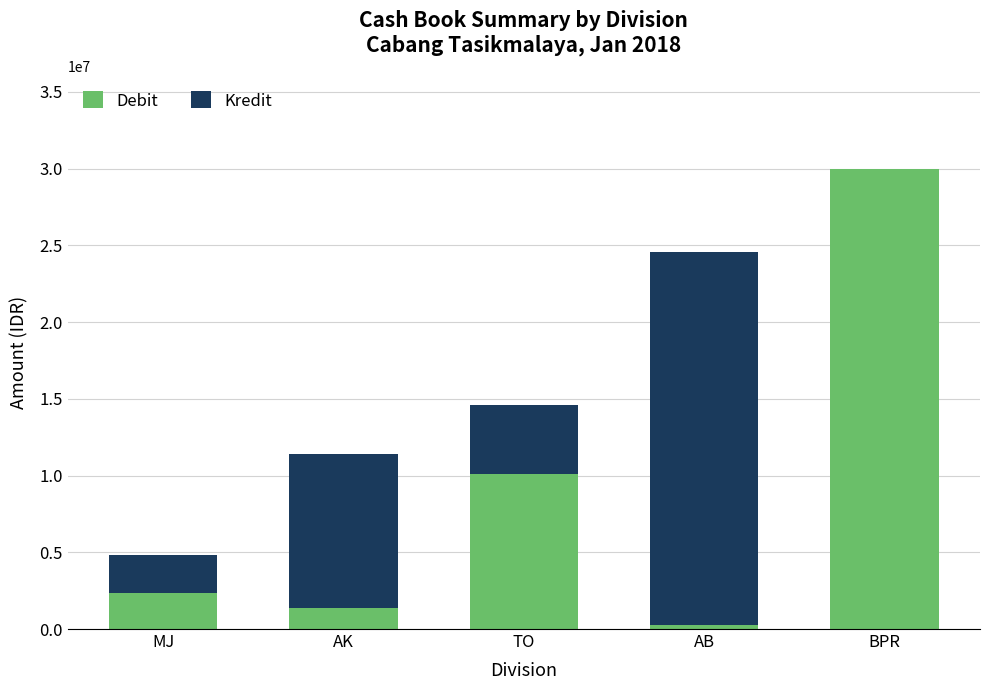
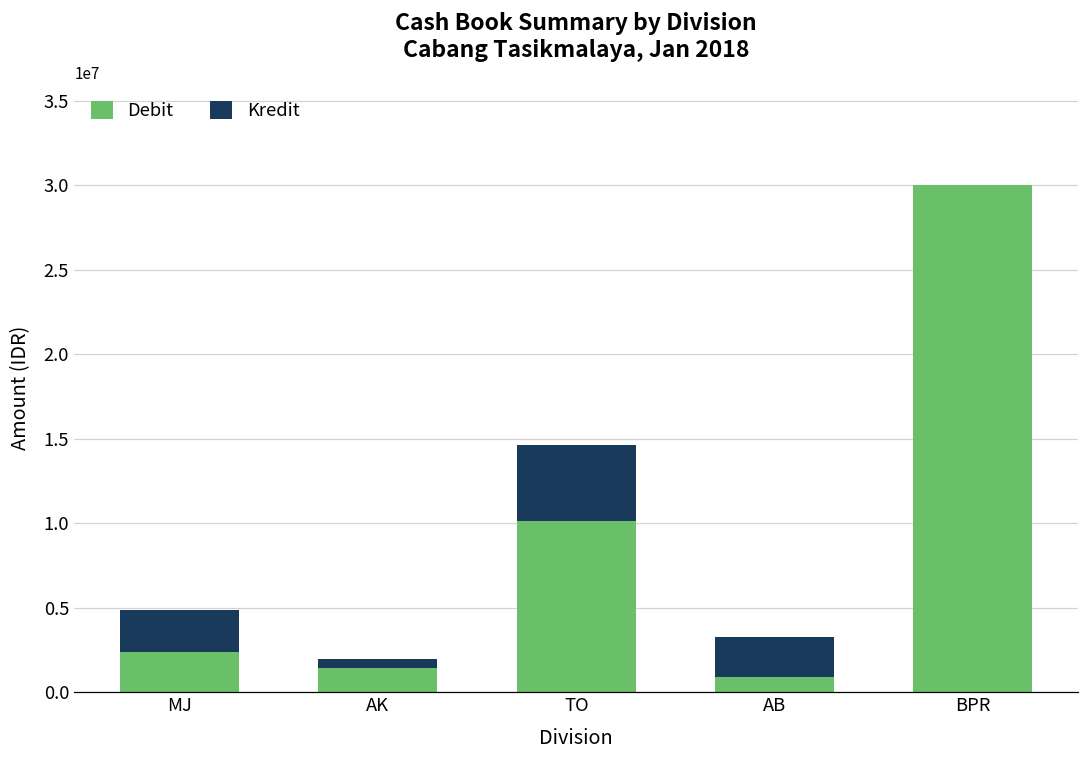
Kredit, AK: 10000000 -> 600000
Debit, AB: 300000 -> 900000
Kredit, AB: 24300000 -> 2400000
